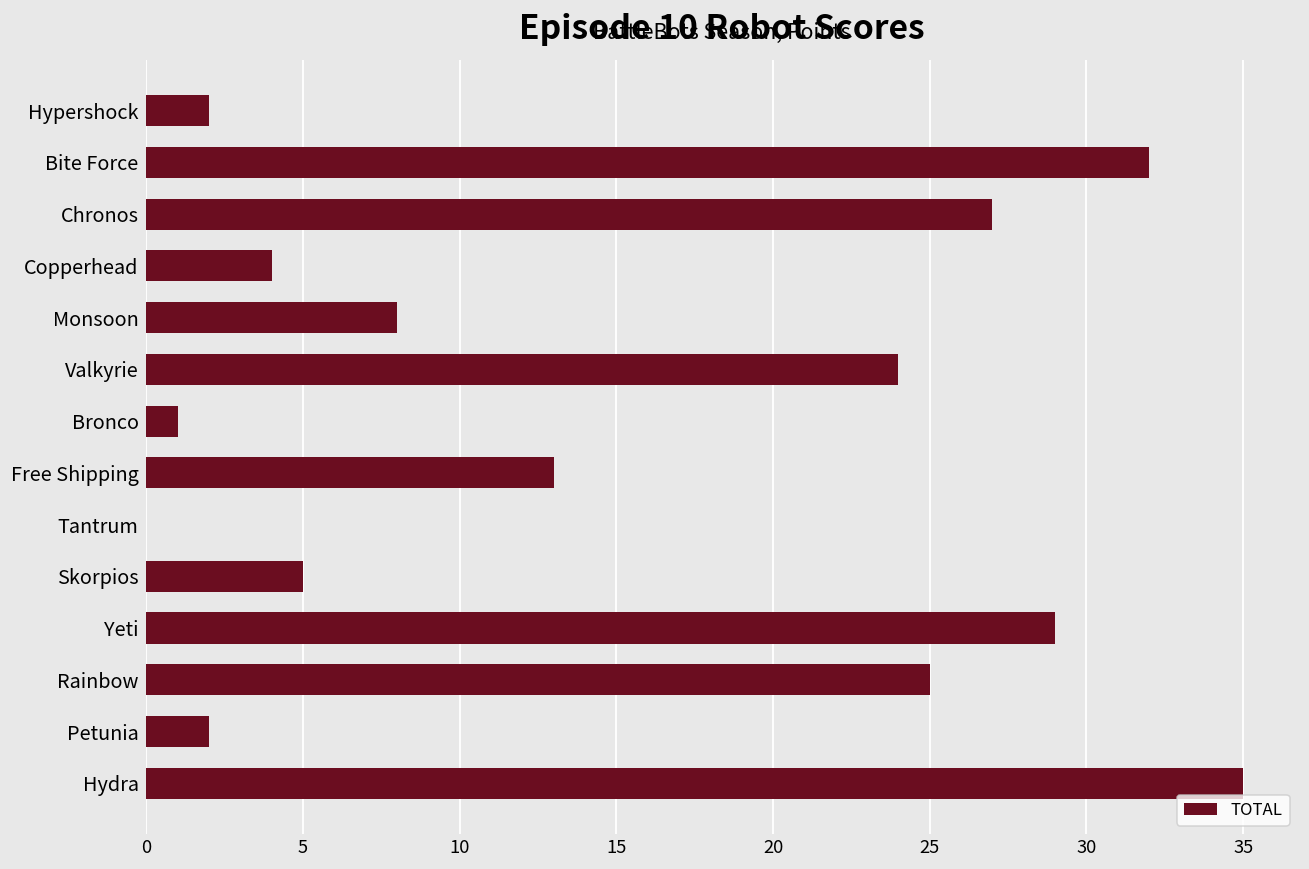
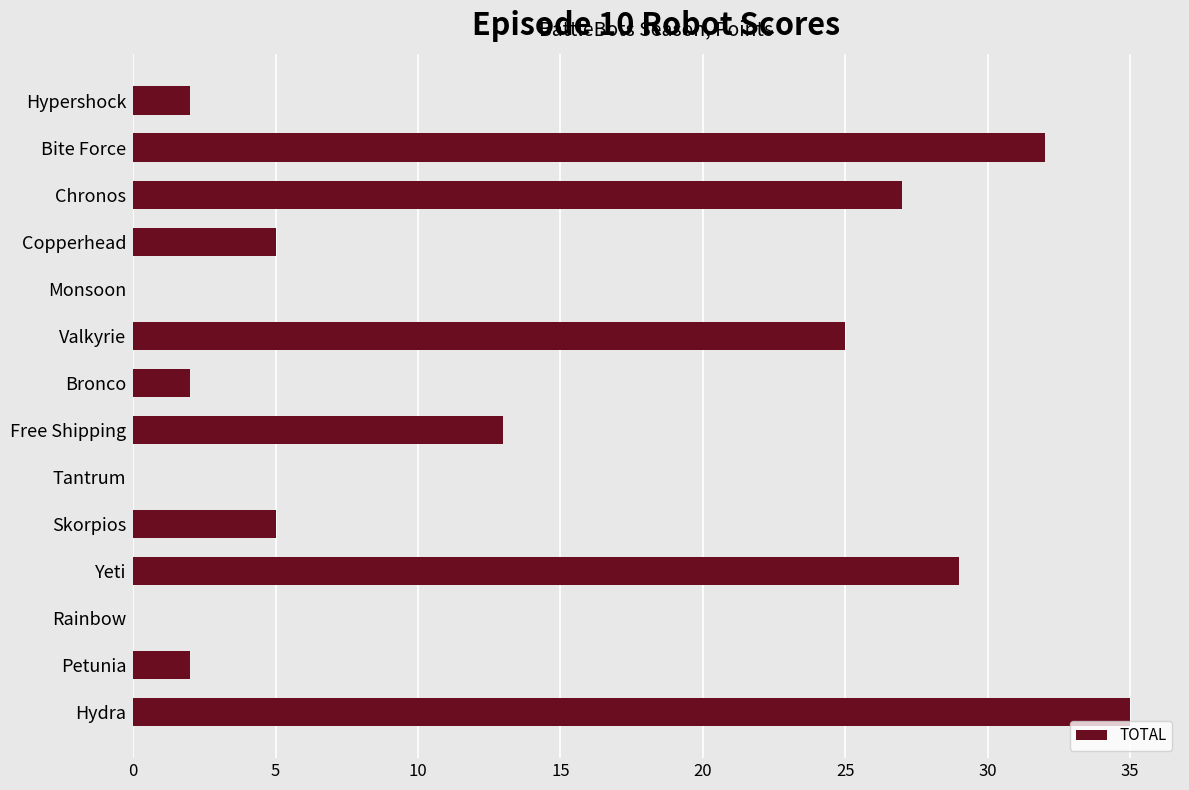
Copperhead: 4 -> 5
Monsoon: 8 -> 0
Valkyrie: 24 -> 25
Bronco: 1 -> 2
Rainbow: 25 -> 0
